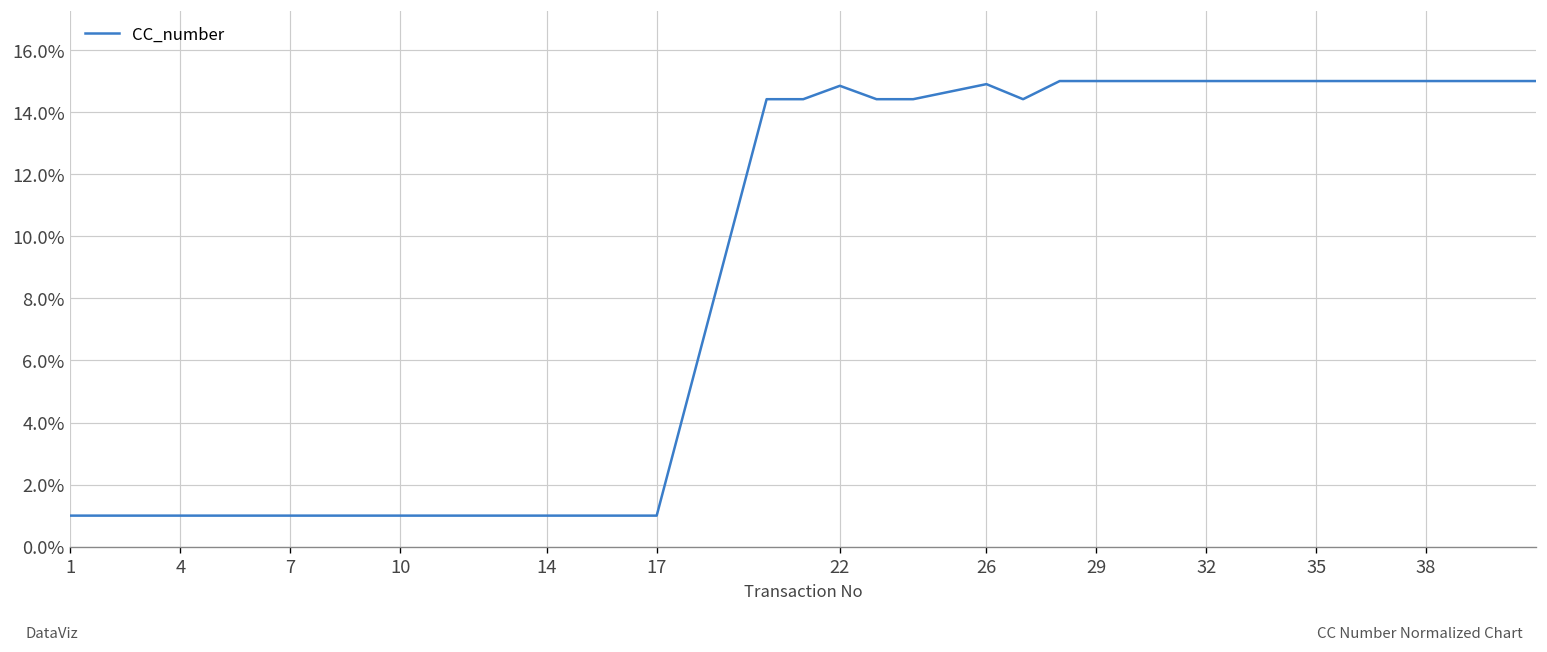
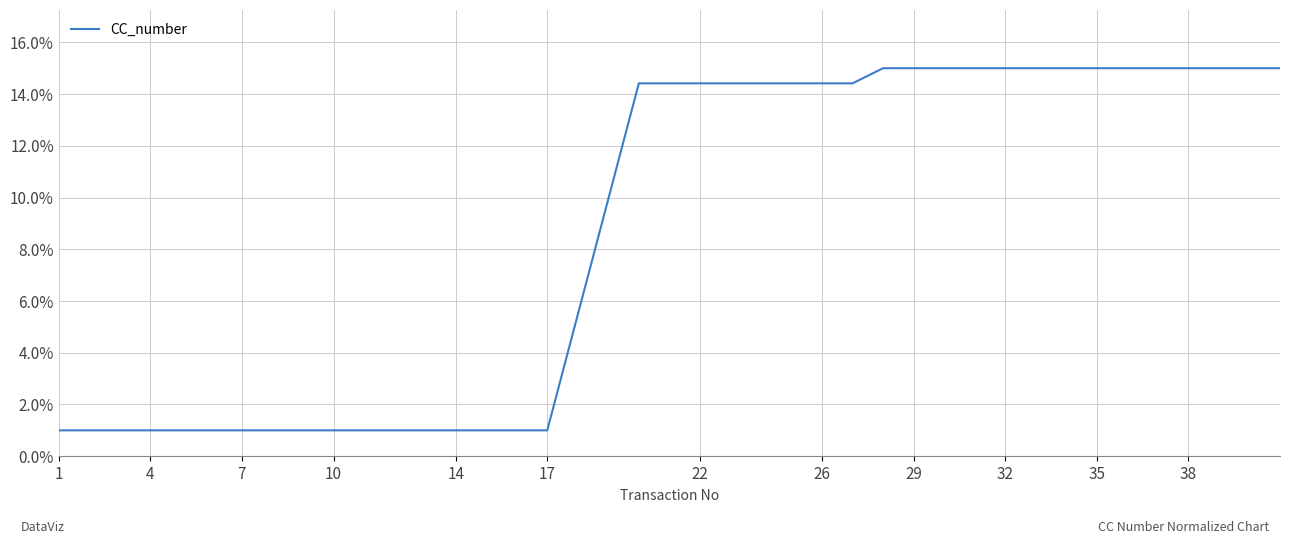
22: 14.8% -> 14.4%
26: 14.9% -> 14.4%
